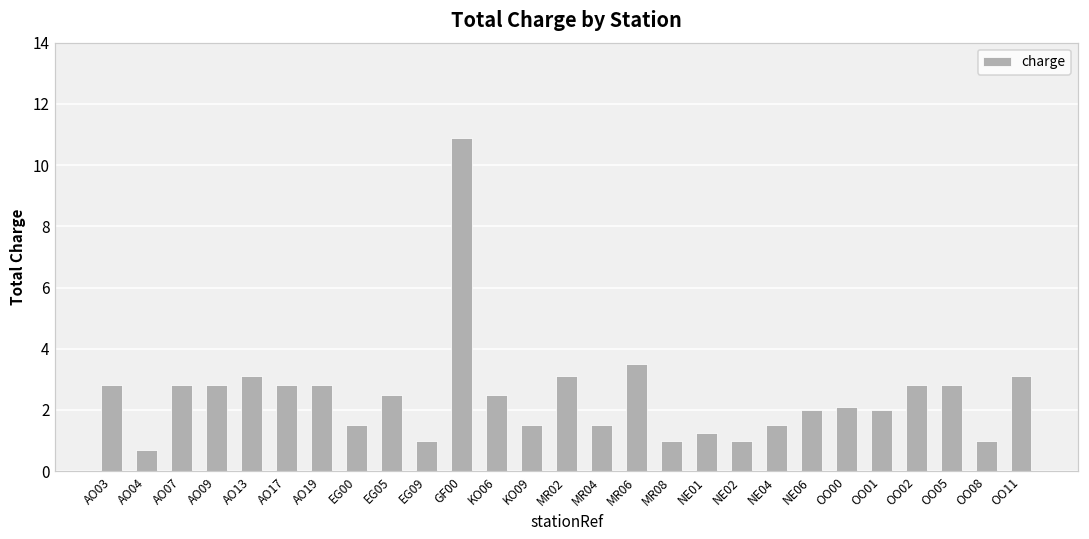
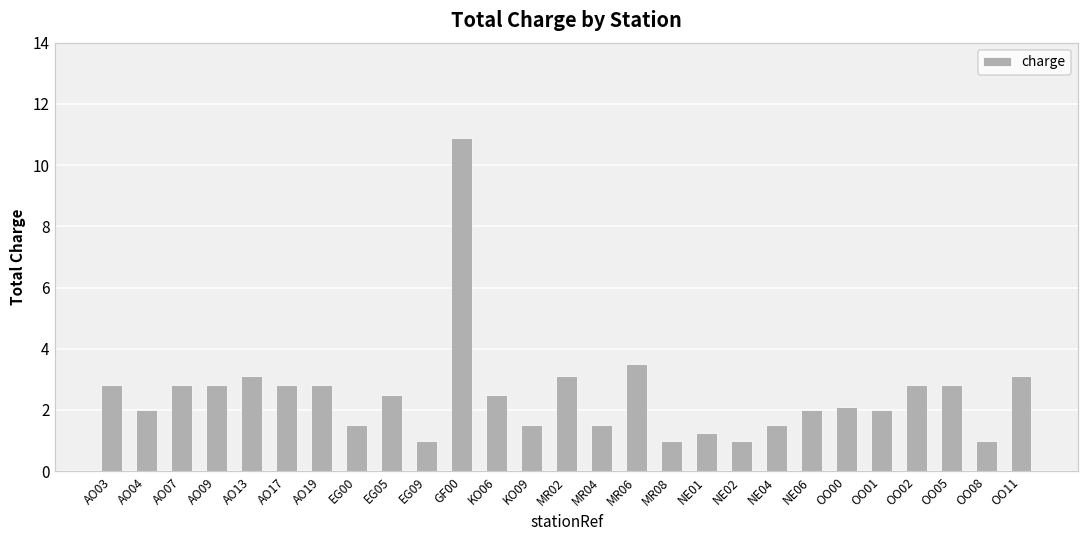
AO04: 0.7 -> 2.0
